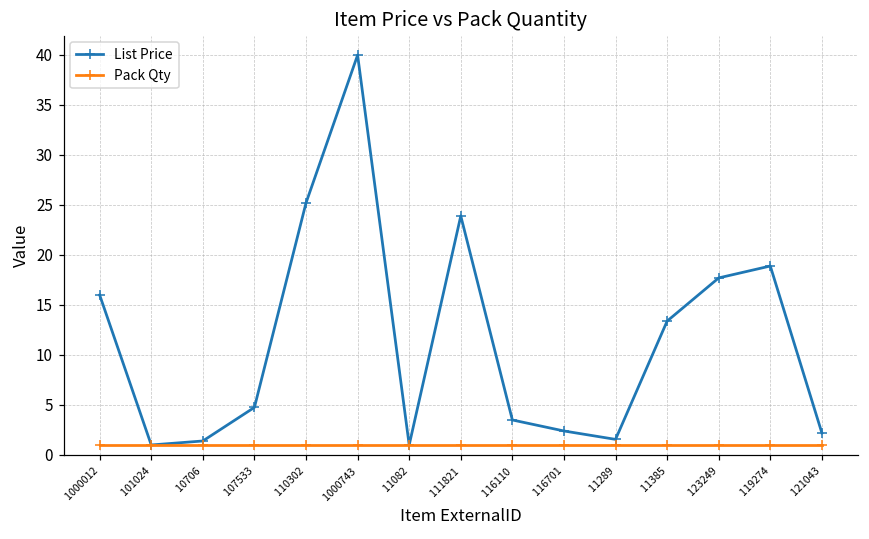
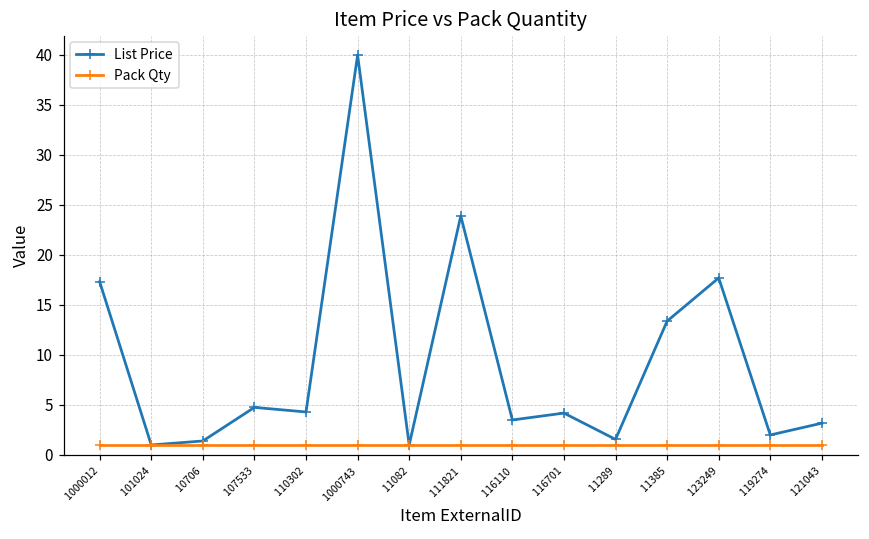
List Price, 1000012: 16 -> 17
List Price, 110302: 25 -> 4
List Price, 116701: 2 -> 4
List Price, 119274: 19 -> 2
List Price, 121043: 2 -> 3
